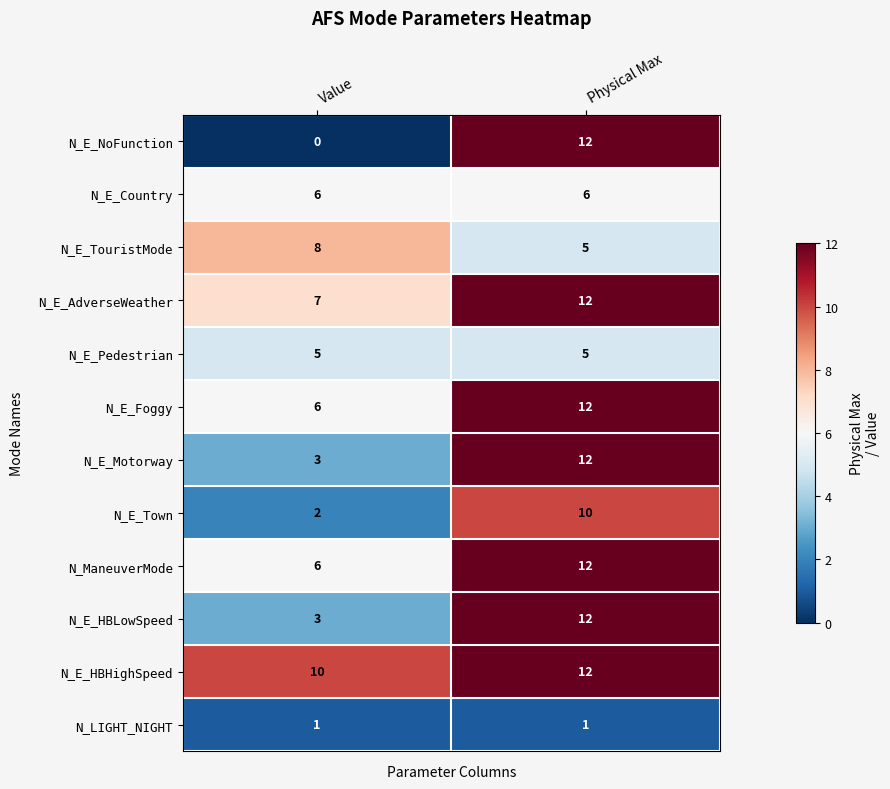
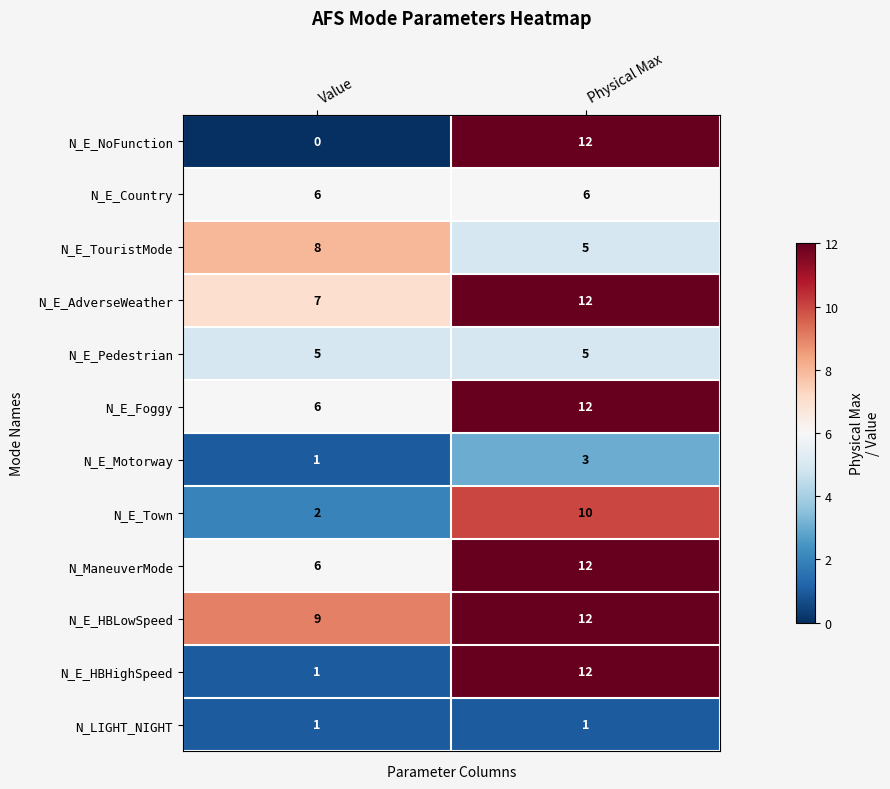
N_E_Motorway, Value: 3 -> 1
N_E_Motorway, Physical Max: 12 -> 3
N_E_HBLowSpeed, Value: 3 -> 9
N_E_HBHighSpeed, Value: 10 -> 1
